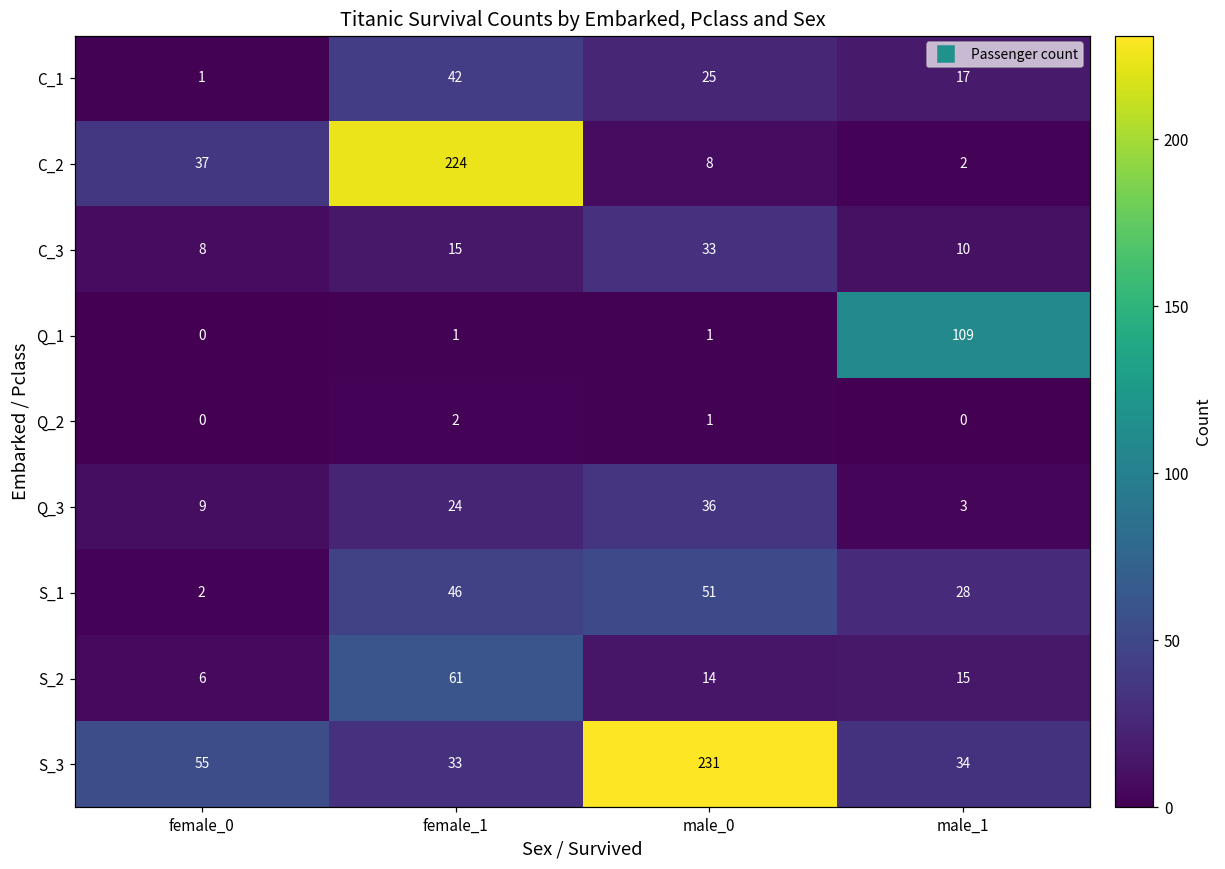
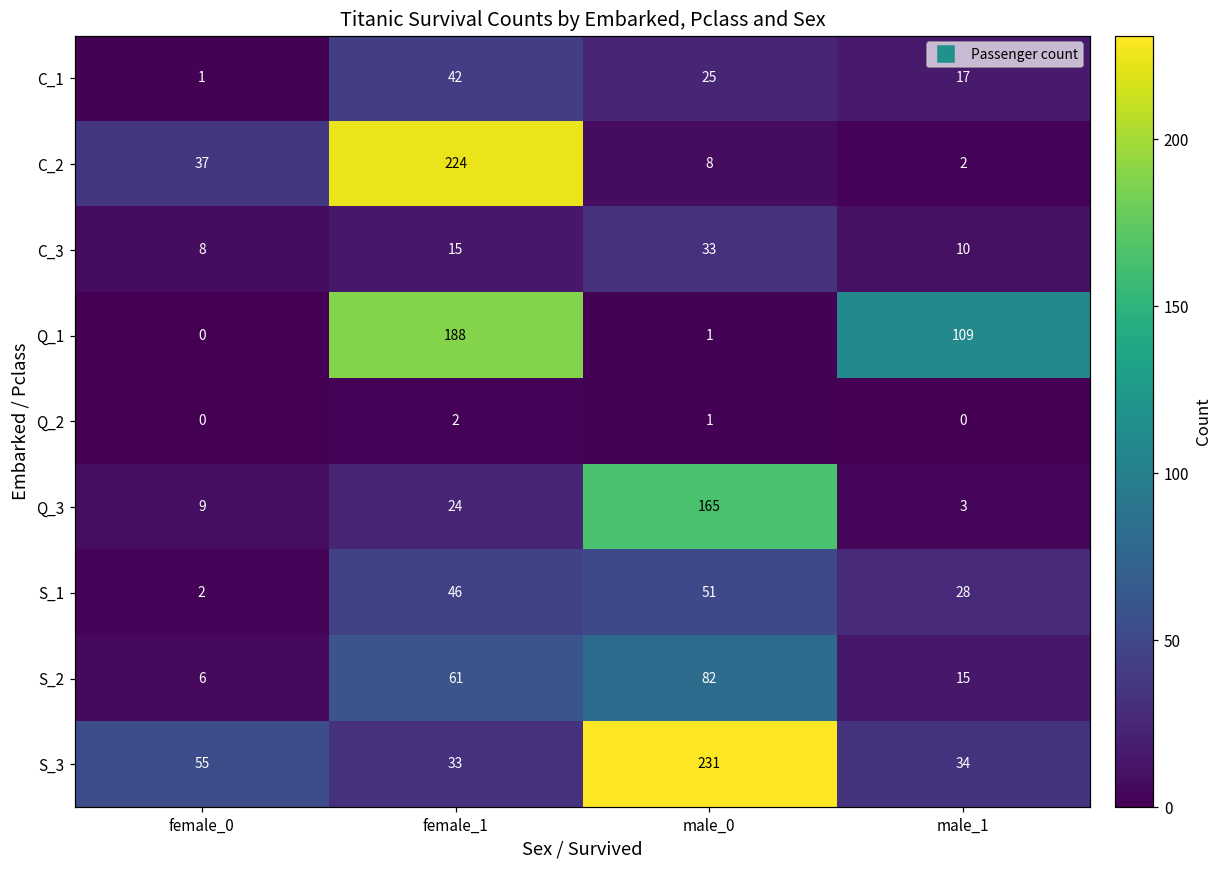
Q_1, female_1: 1 -> 188
Q_3, male_0: 36 -> 165
S_2, male_0: 14 -> 82
